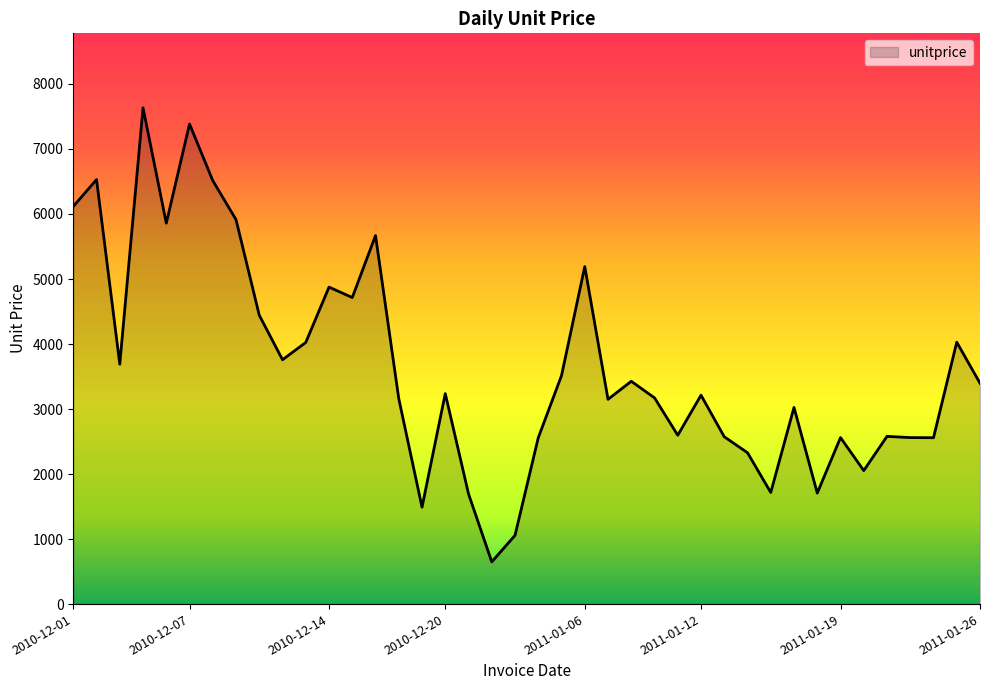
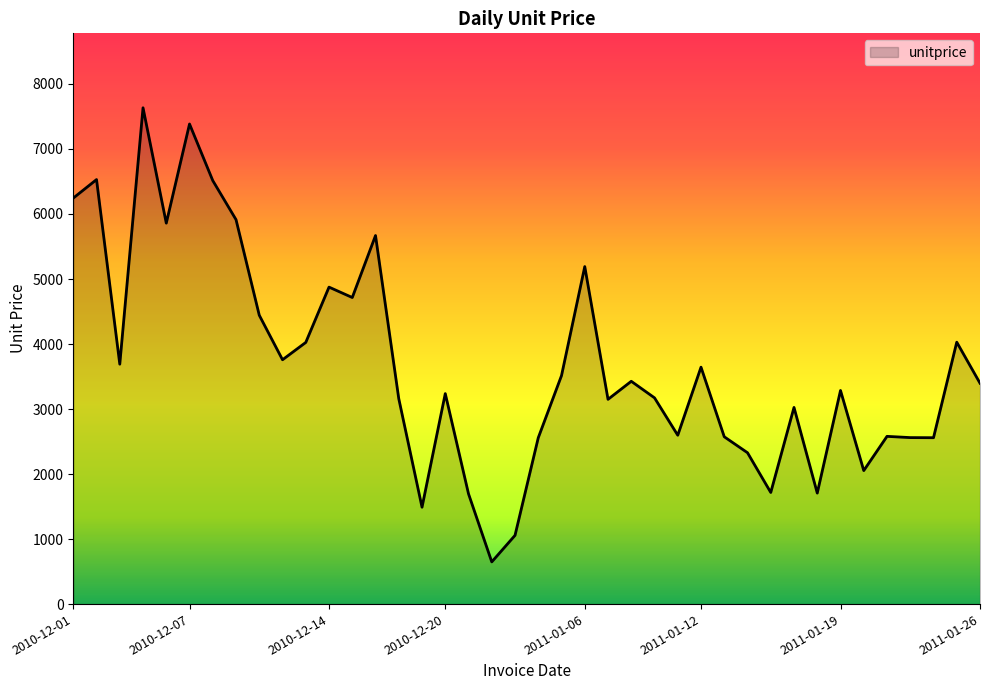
2010-12-01: 6100 -> 6200
2011-01-12: 3200 -> 3600
2011-01-19: 2600 -> 3300
